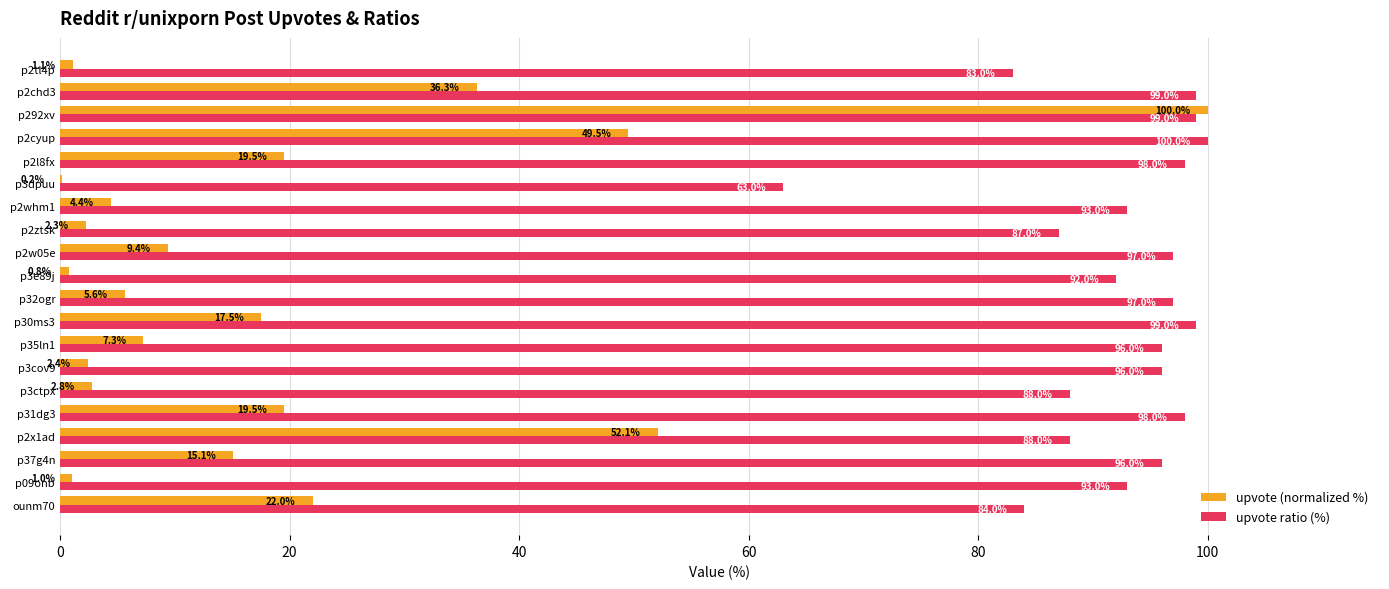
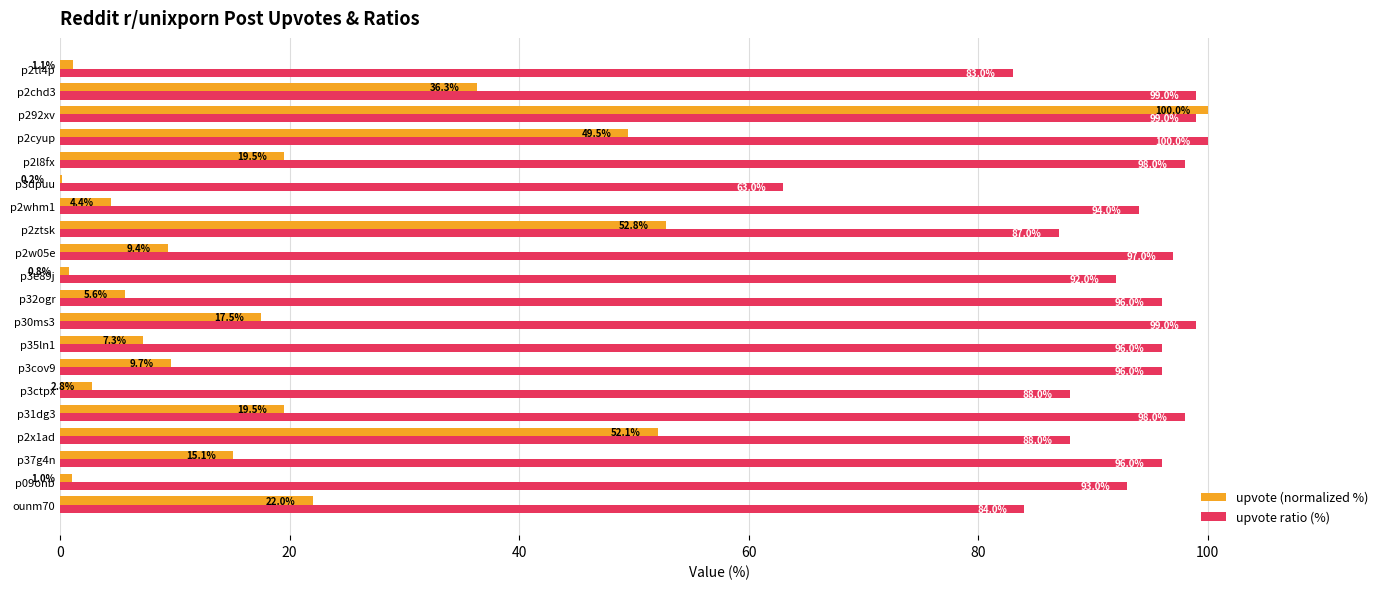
upvote ratio (%), p2whm1: 93.0% -> 94.0%
upvote (normalized %), p2ztsk: 2.3% -> 52.8%
upvote ratio (%), p32ogr: 97.0% -> 96.0%
upvote (normalized %), p3cov9: 2.4% -> 9.7%
